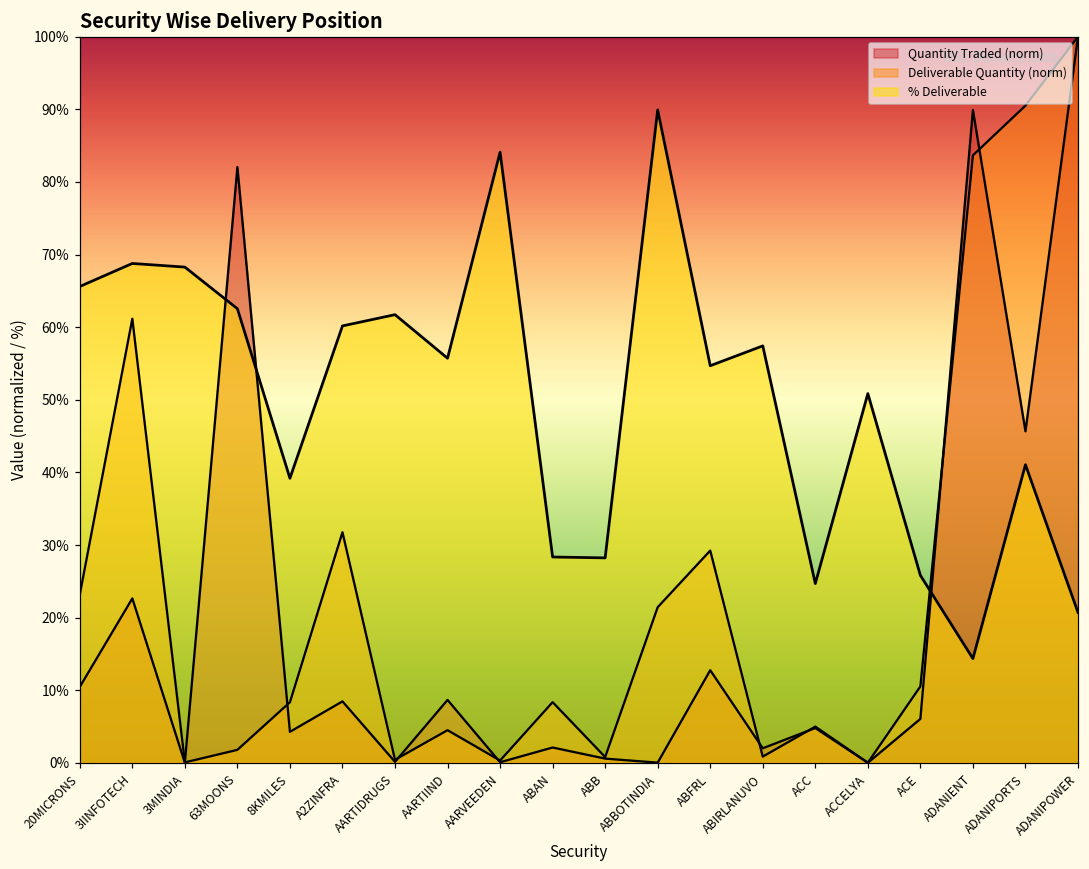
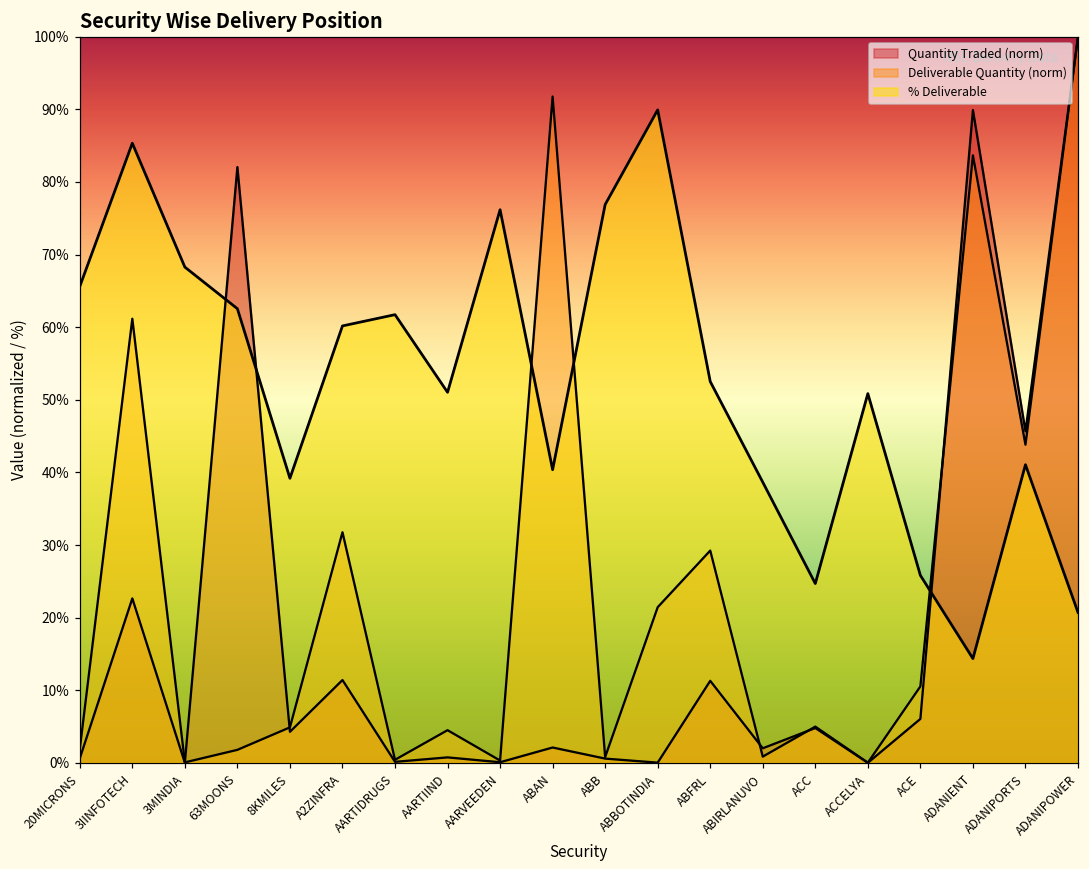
Quantity Traded (norm), 20MICRONS: 10% -> 1%
Deliverable Quantity (norm), 20MICRONS: 23% -> 2%
% Deliverable, 3IINFOTECH: 69% -> 85%
Deliverable Quantity (norm), 8KMILES: 8% -> 5%
Quantity Traded (norm), A2ZINFRA: 8% -> 11%
Quantity Traded (norm), AARTIIND: 9% -> 1%
% Deliverable, AARTIIND: 56% -> 51%
% Deliverable, AARVEEDEN: 84% -> 76%
Deliverable Quantity (norm), ABAN: 8% -> 92%
% Deliverable, ABAN: 28% -> 40%
% Deliverable, ABB: 28% -> 77%
Quantity Traded (norm), ABFRL: 13% -> 11%
% Deliverable, ABFRL: 55% -> 53%
% Deliverable, ABIRLANUVO: 57% -> 39%
Deliverable Quantity (norm), ADANIPORTS: 91% -> 44%
